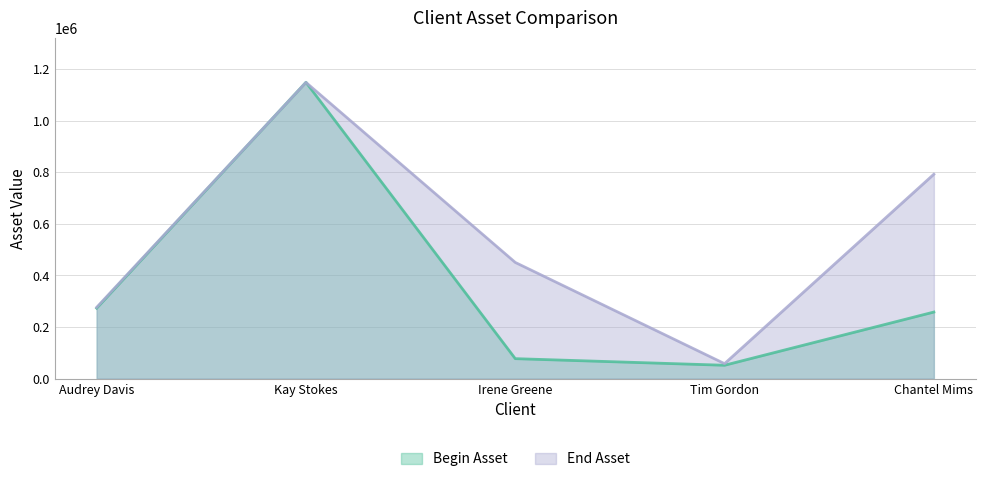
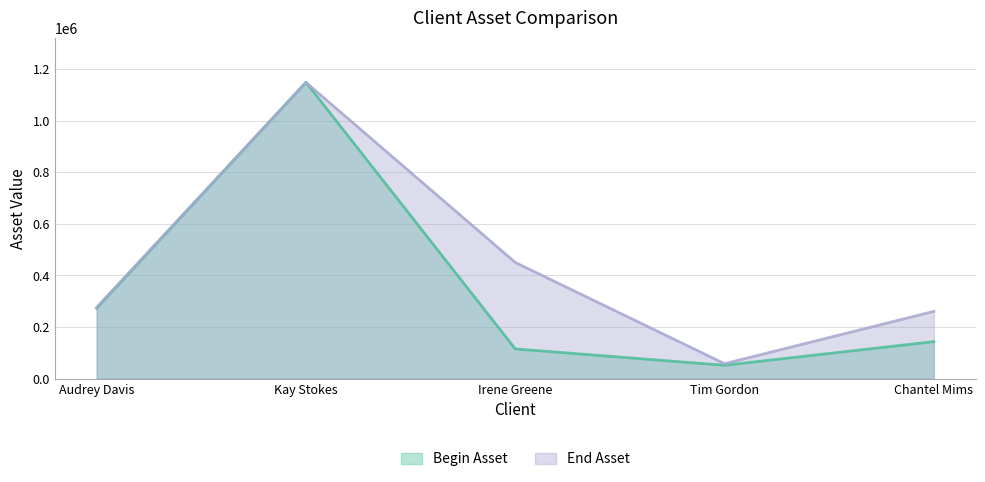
Begin Asset, Irene Greene: 80000 -> 120000
Begin Asset, Chantel Mims: 260000 -> 140000
End Asset, Chantel Mims: 790000 -> 260000
